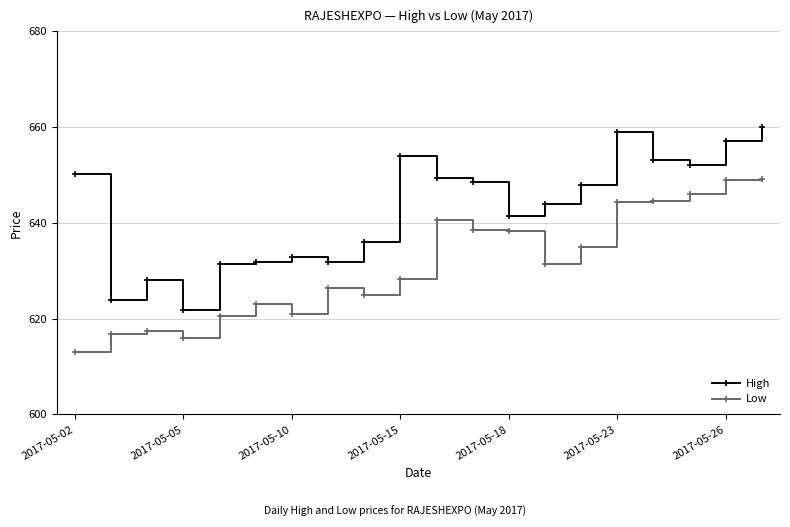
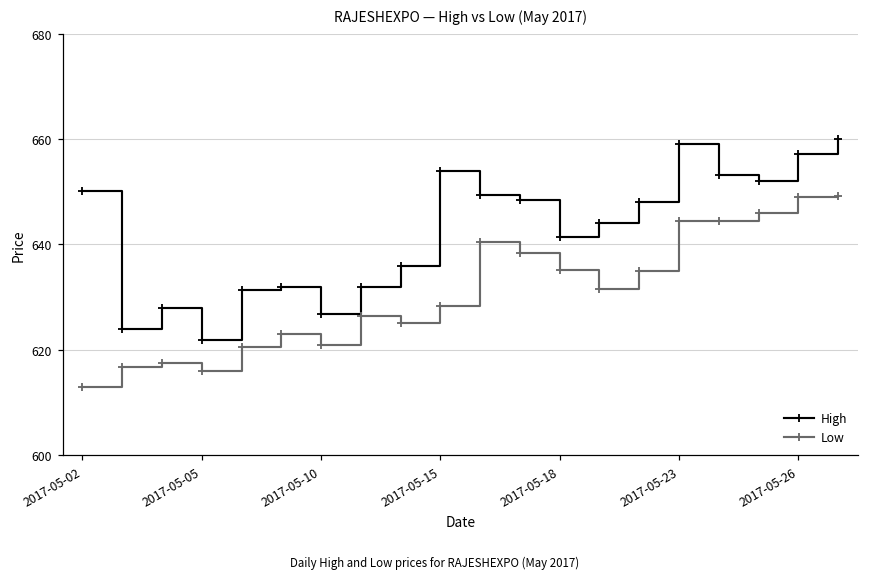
High, 2017-05-10: 633 -> 627
Low, 2017-05-18: 638 -> 635
